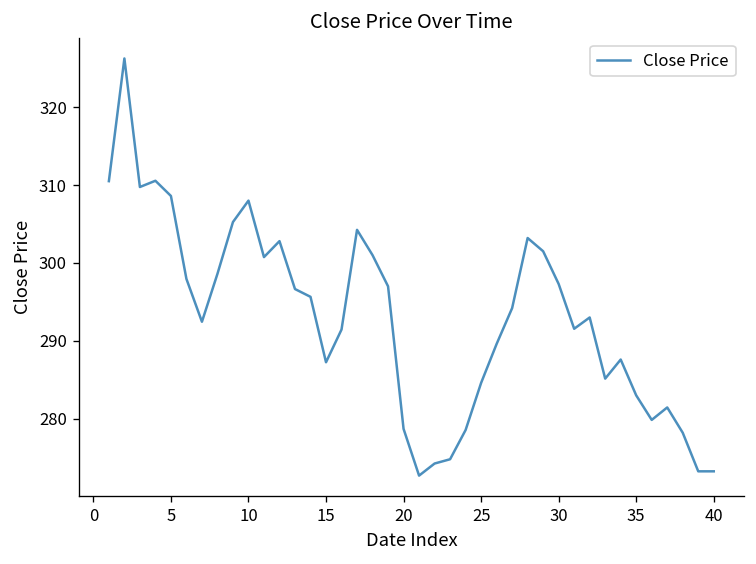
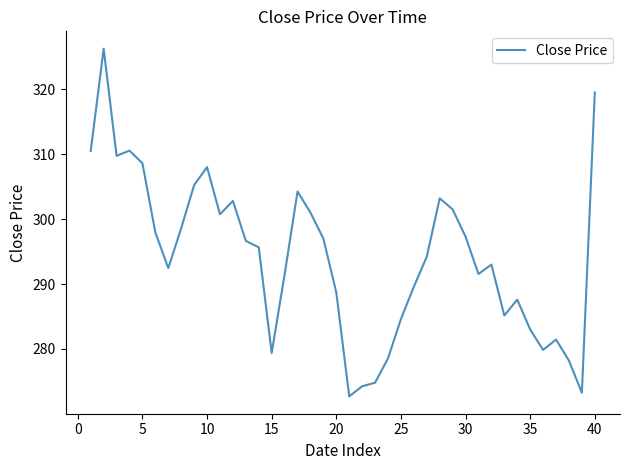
15: 287 -> 279
20: 279 -> 289
40: 273 -> 320
